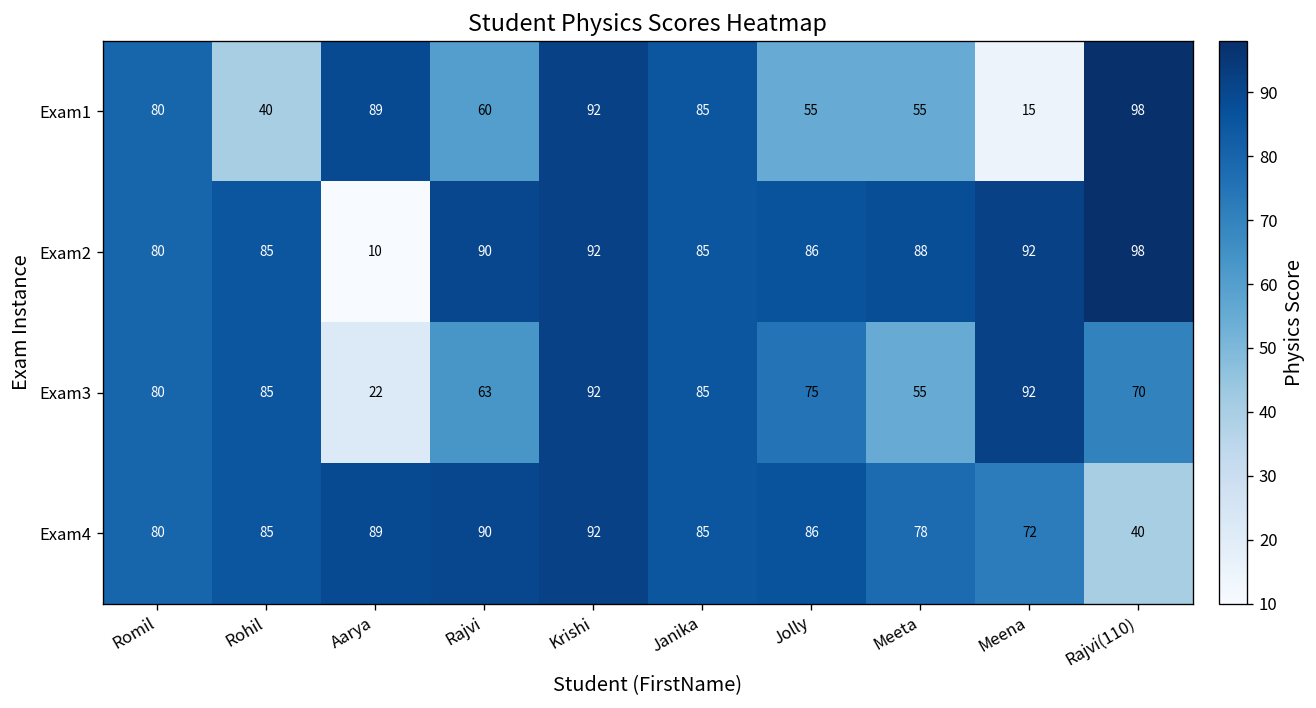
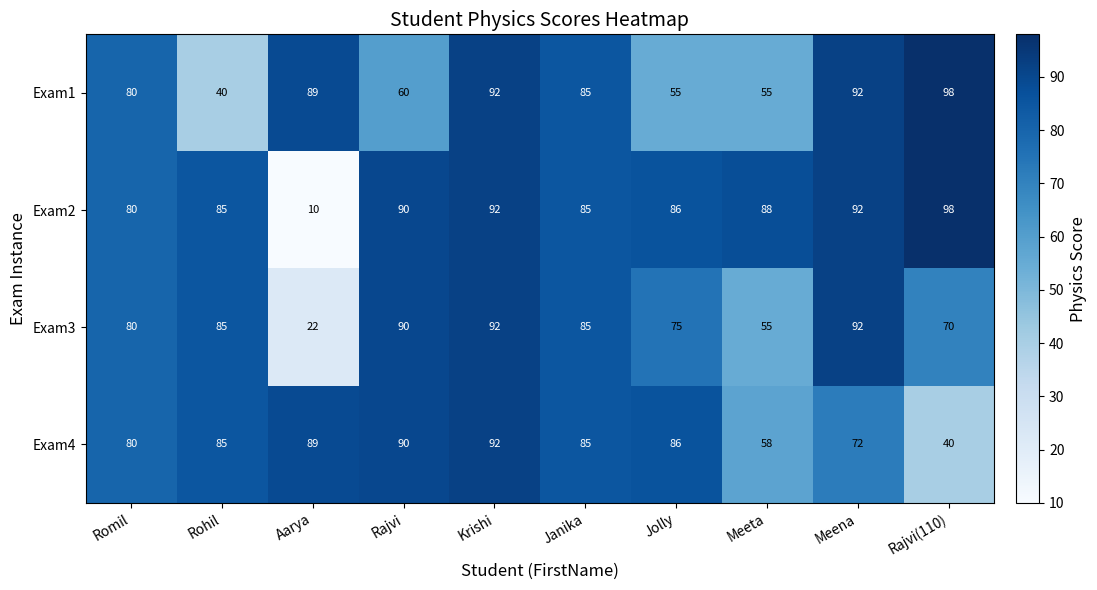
Exam1, Meena: 15 -> 92
Exam3, Rajvi: 63 -> 90
Exam4, Meeta: 78 -> 58
